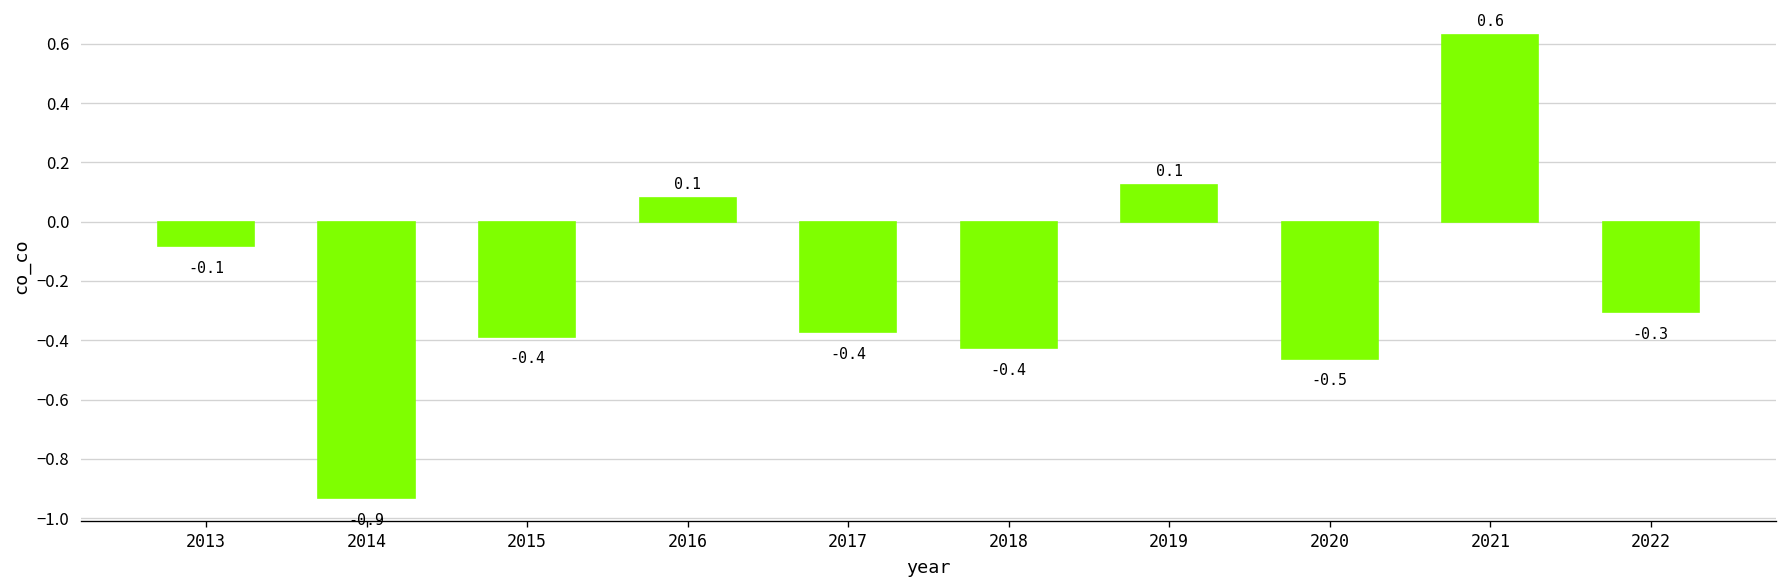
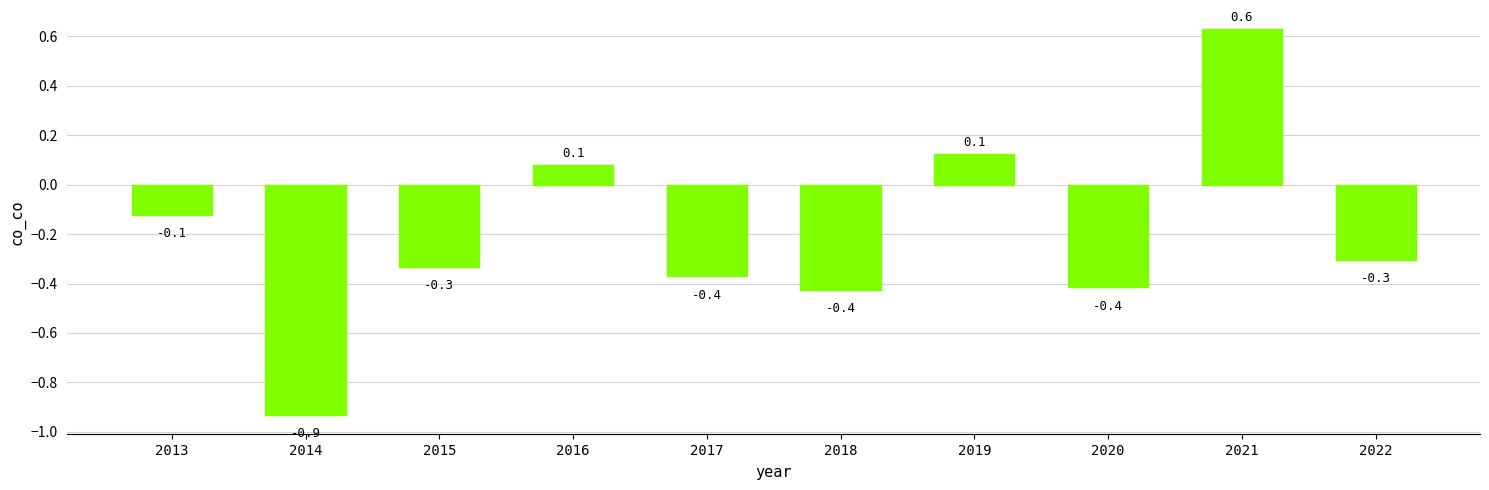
2013: -0.08 -> -0.12
2015: -0.4 -> -0.3
2020: -0.5 -> -0.4
